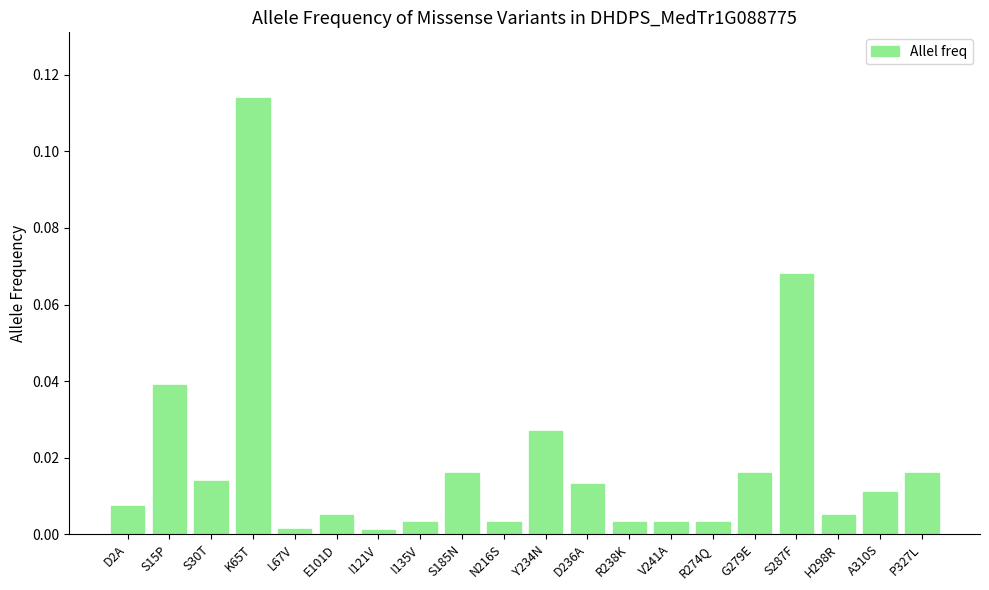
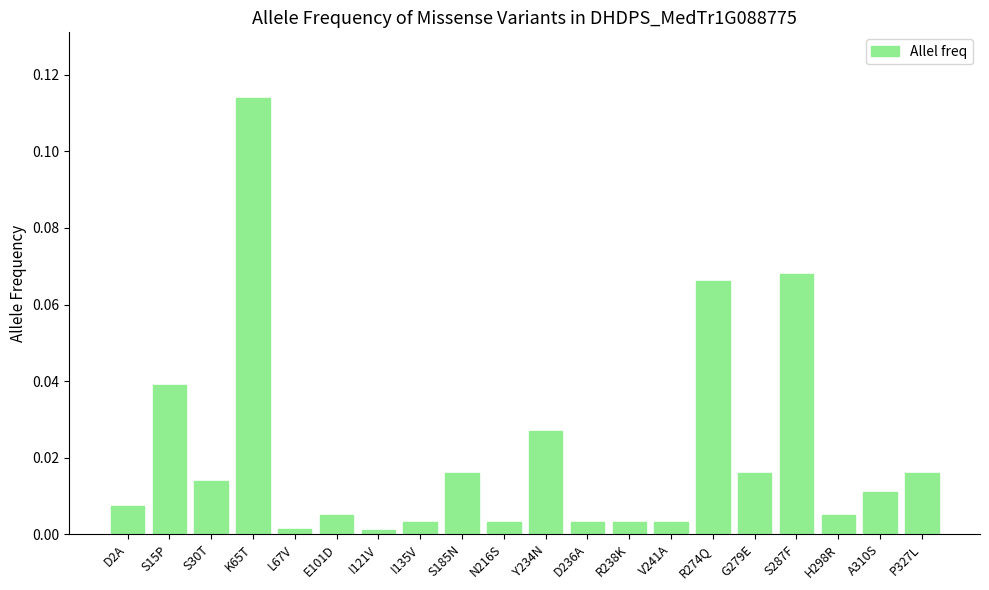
D236A: 0.013 -> 0.003
R274Q: 0.003 -> 0.066
